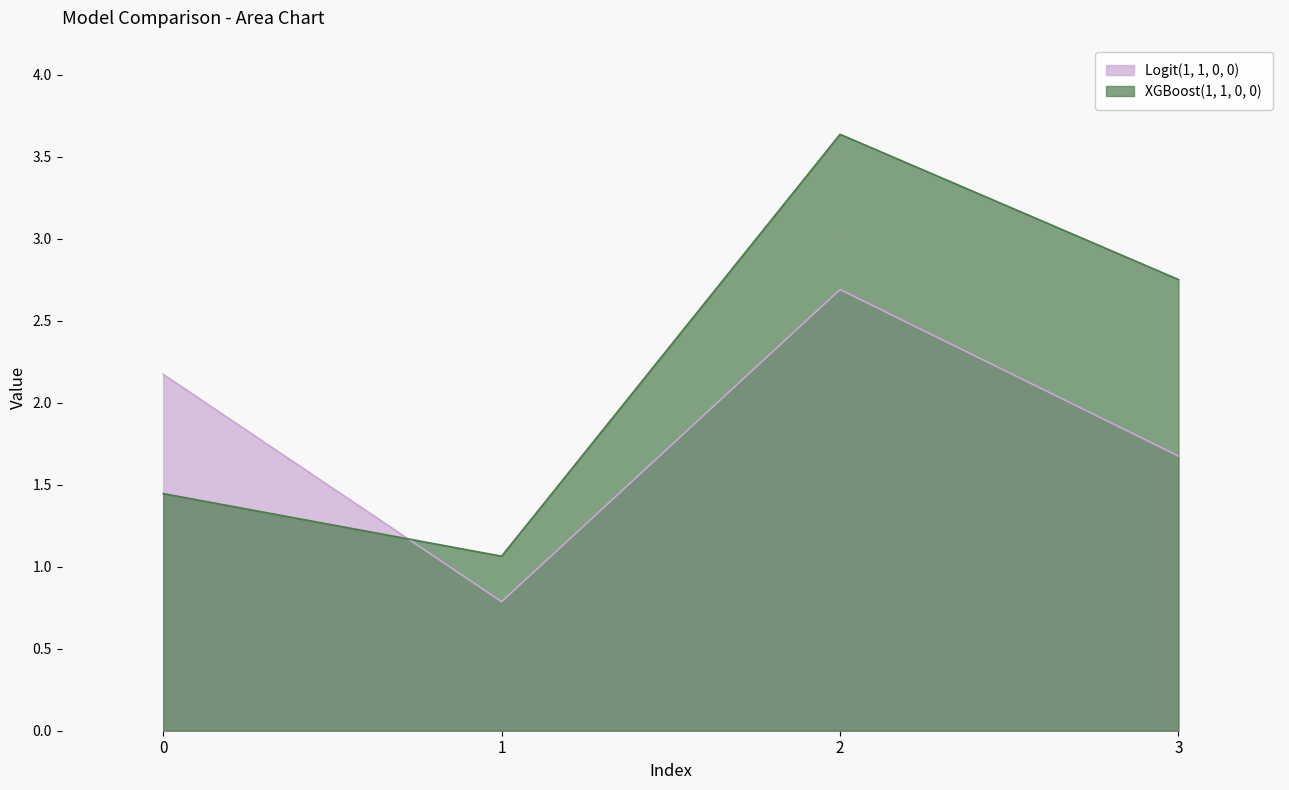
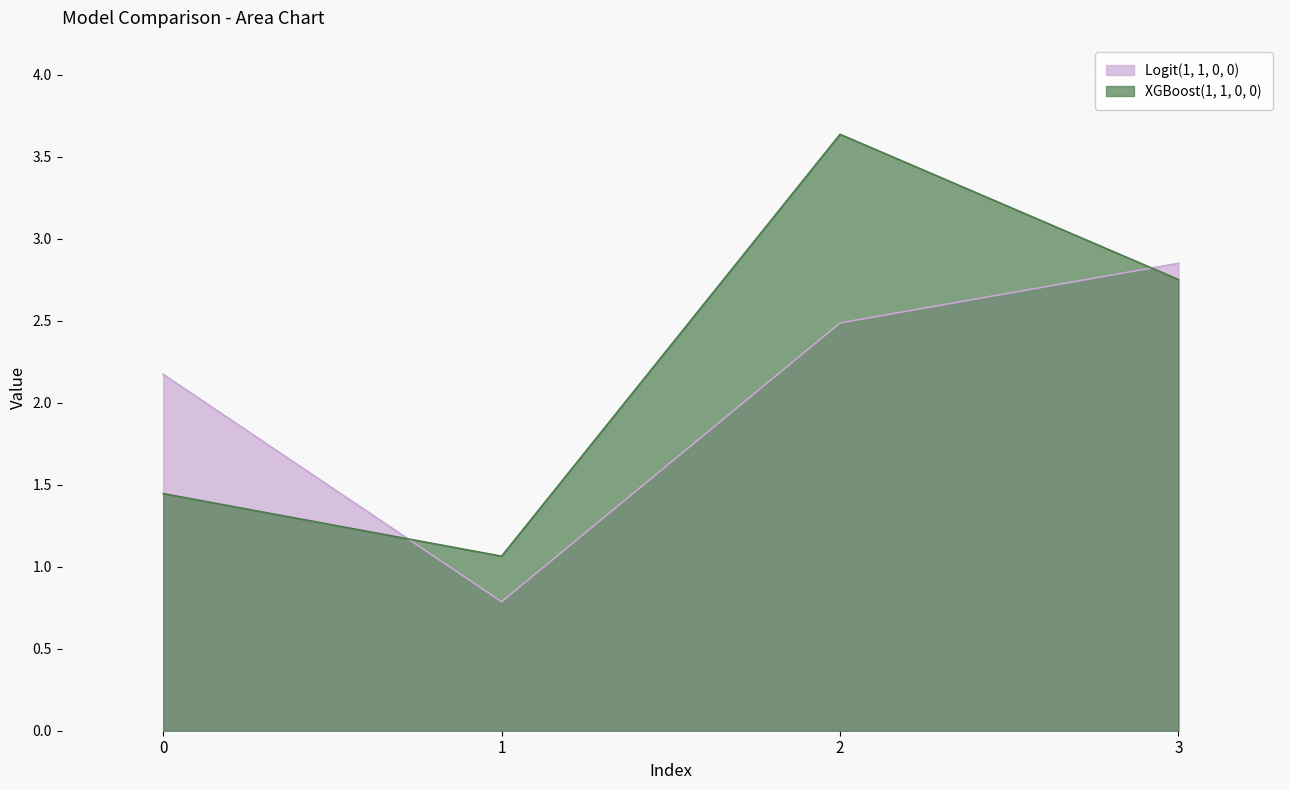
Logit(1, 1, 0, 0), 2: 2.69 -> 2.49
Logit(1, 1, 0, 0), 3: 1.68 -> 2.85
